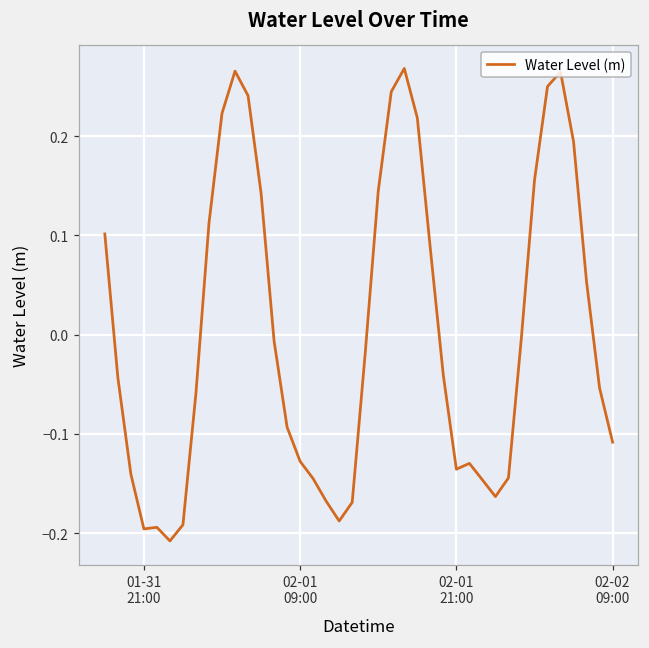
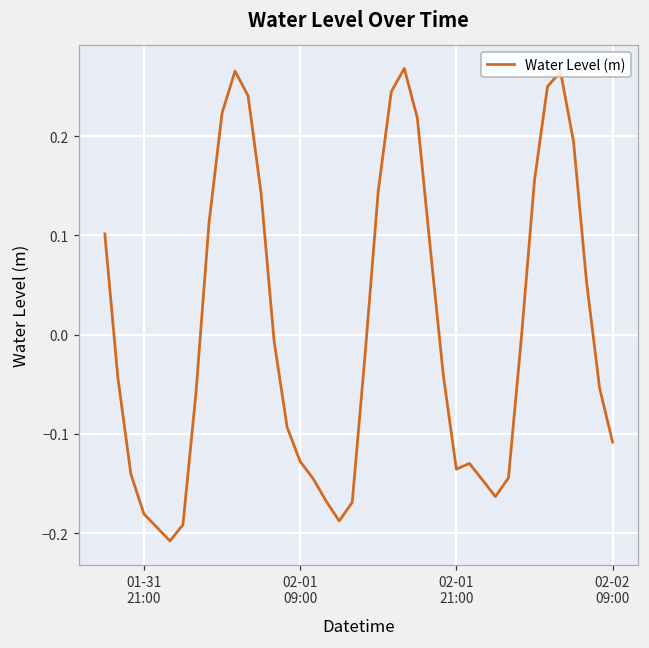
01-31 21:00: -0.20 -> -0.18
